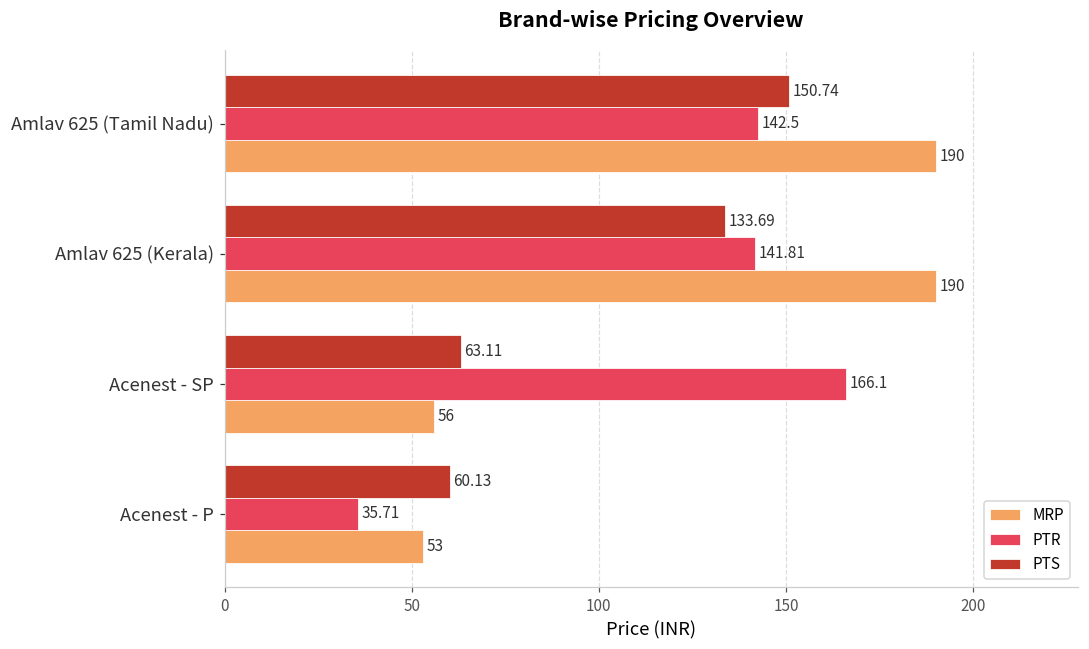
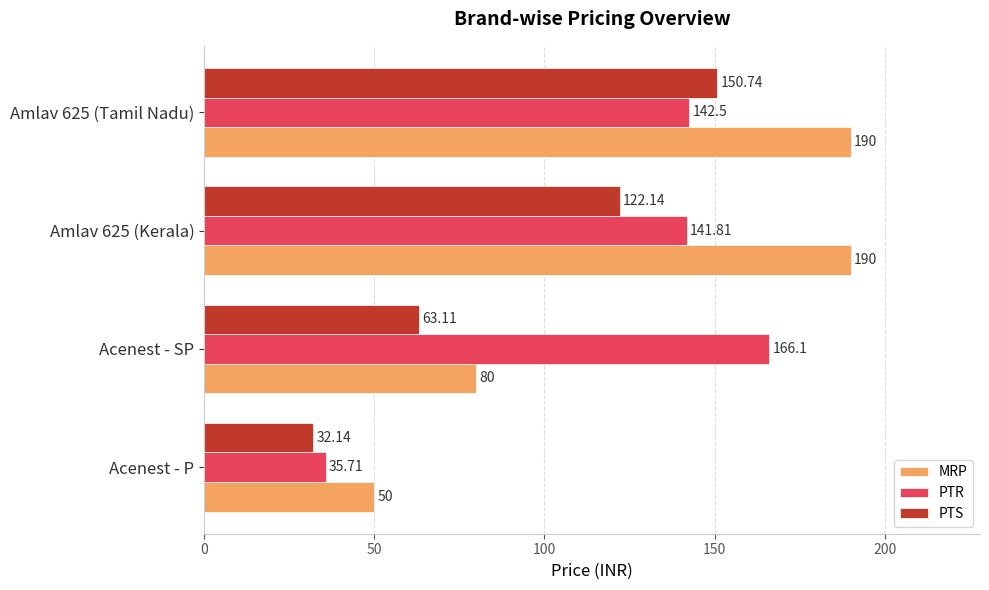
PTS, Amlav 625 (Kerala): 133.69 -> 122.14
MRP, Acenest - SP: 56 -> 80
PTS, Acenest - P: 60.13 -> 32.14
MRP, Acenest - P: 53 -> 50
